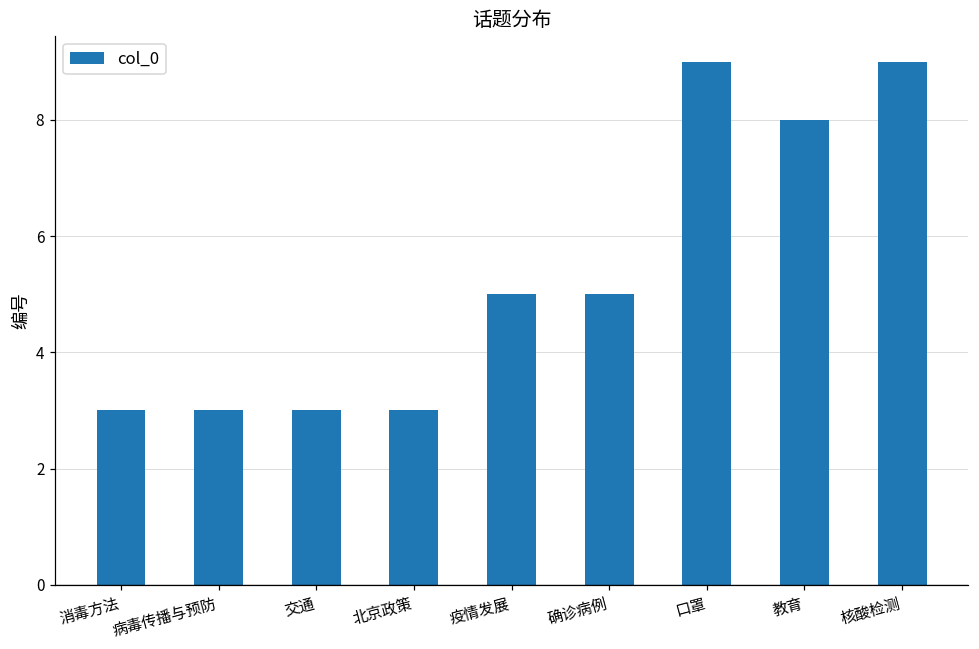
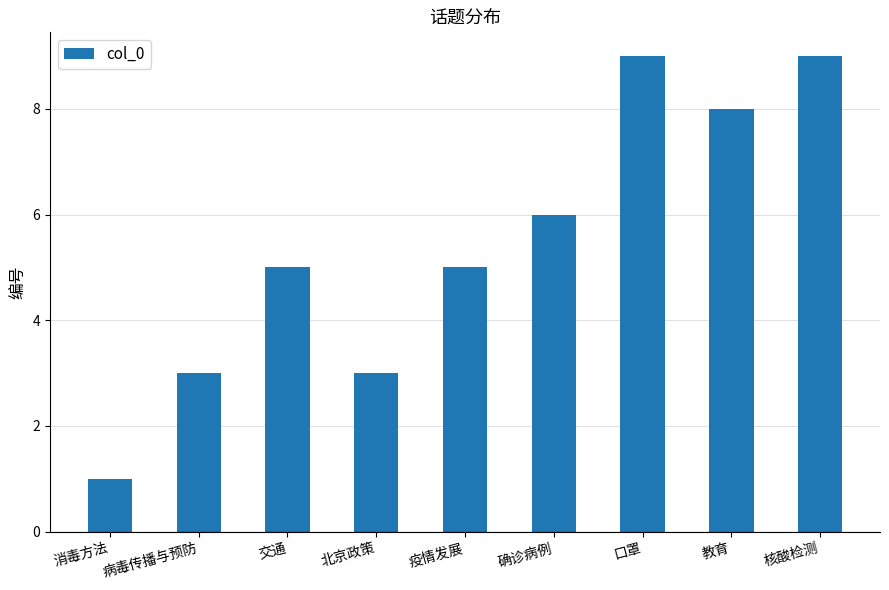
消毒方法: 3 -> 1
交通: 3 -> 5
确诊病例: 5 -> 6
